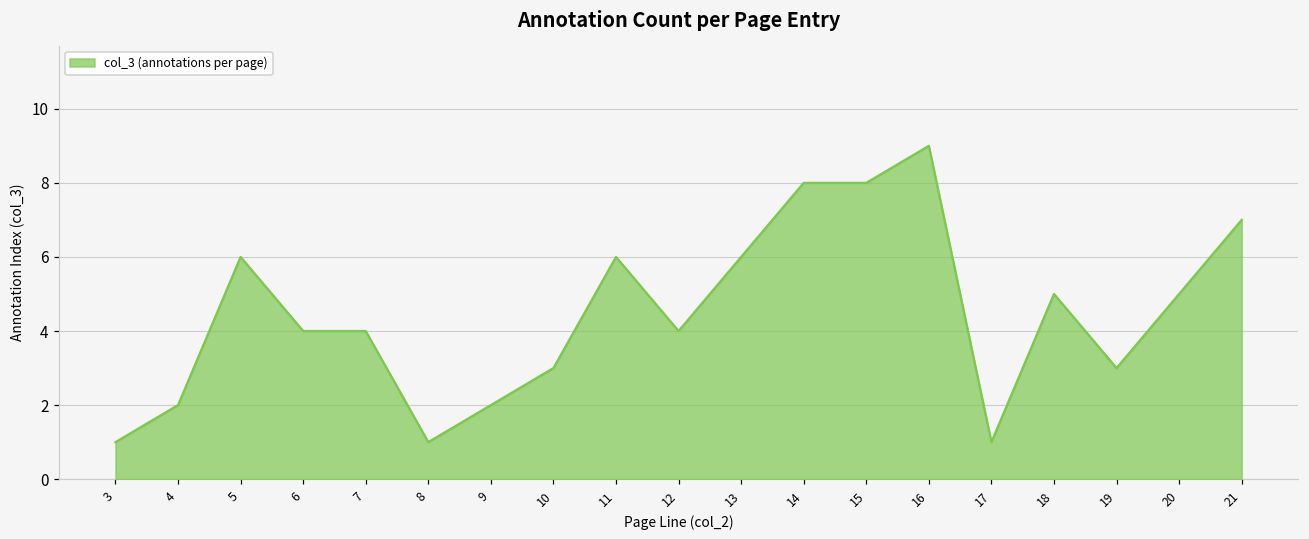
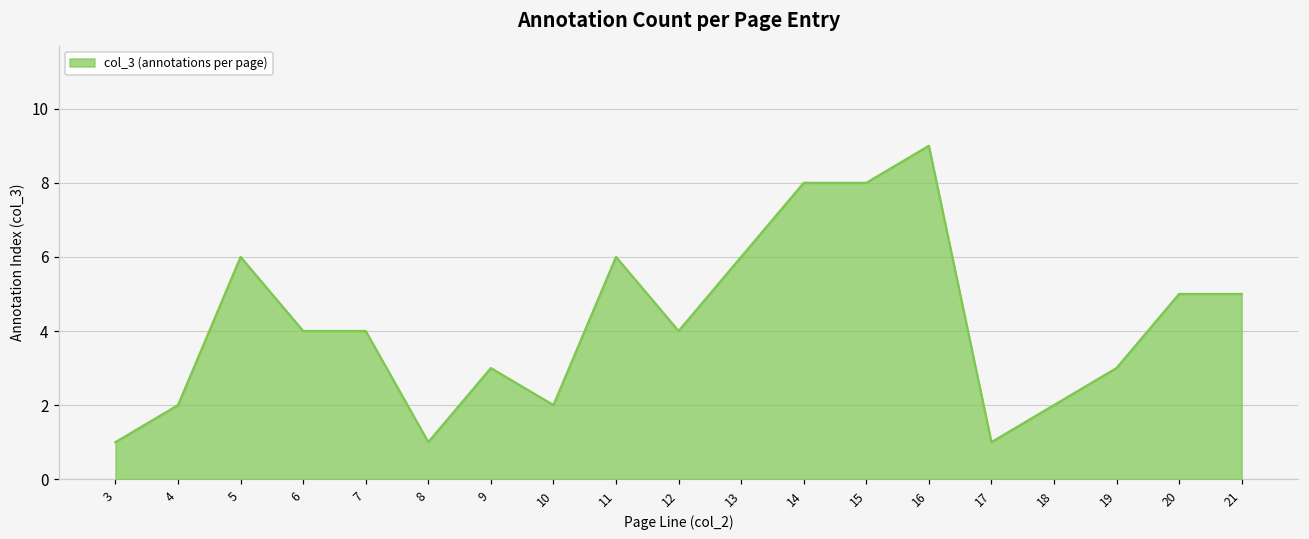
9: 2 -> 3
10: 3 -> 2
18: 5 -> 2
21: 7 -> 5
